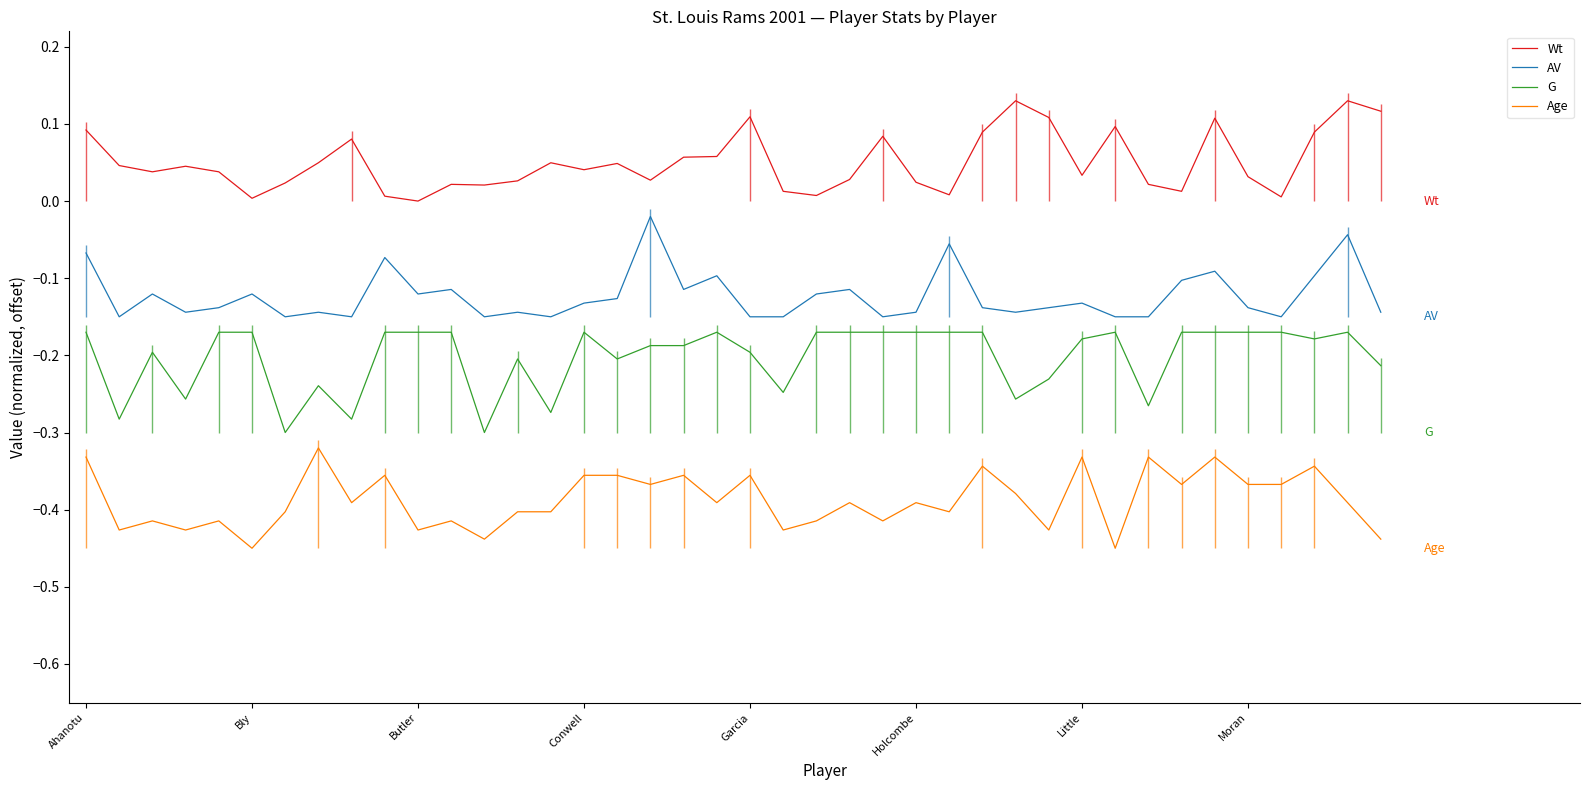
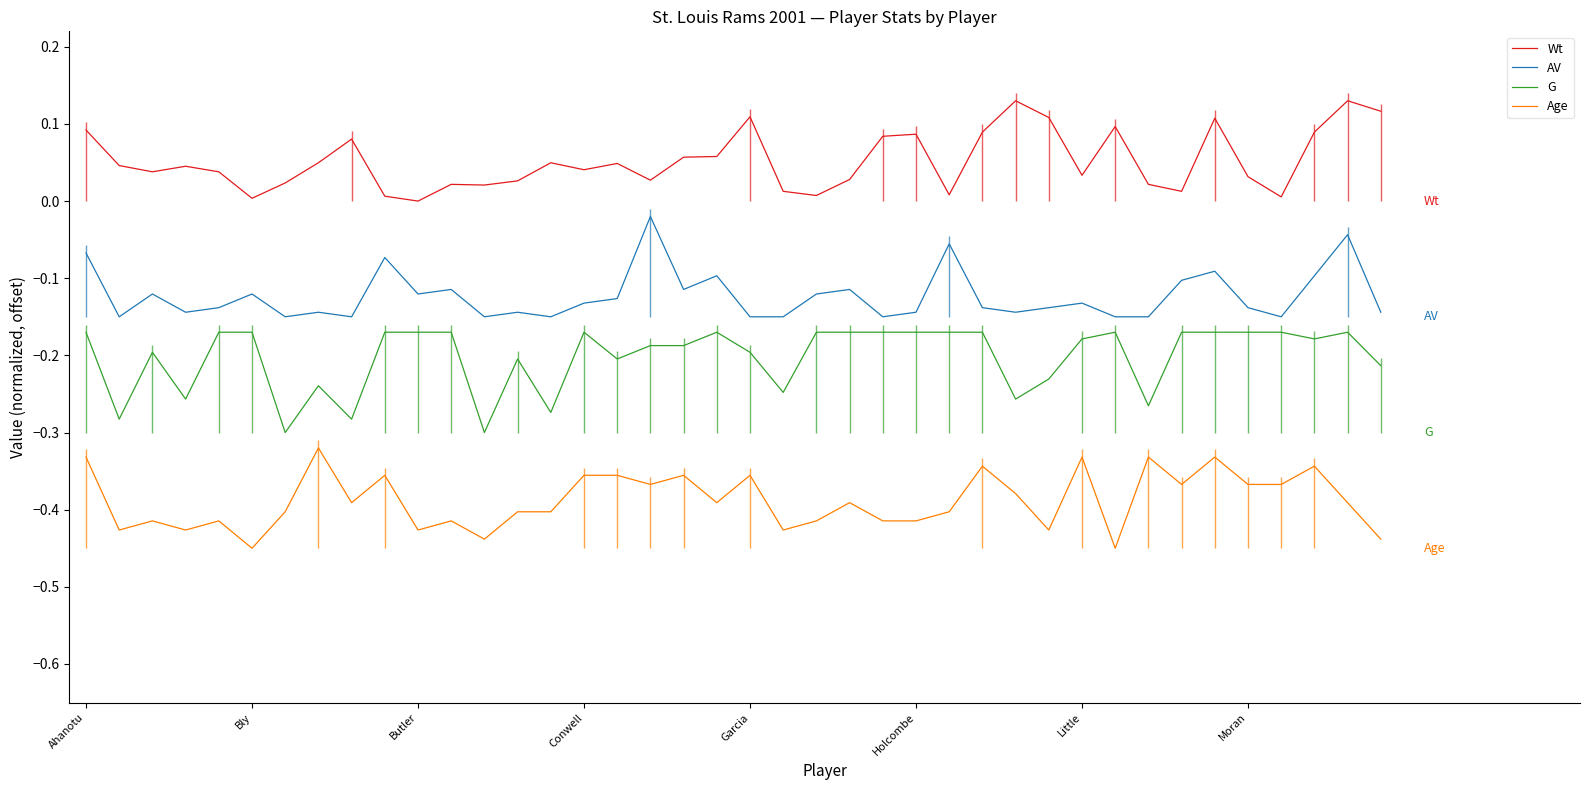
Wt, Holcombe: 0.02 -> 0.09
Age, Holcombe: -0.39 -> -0.41
